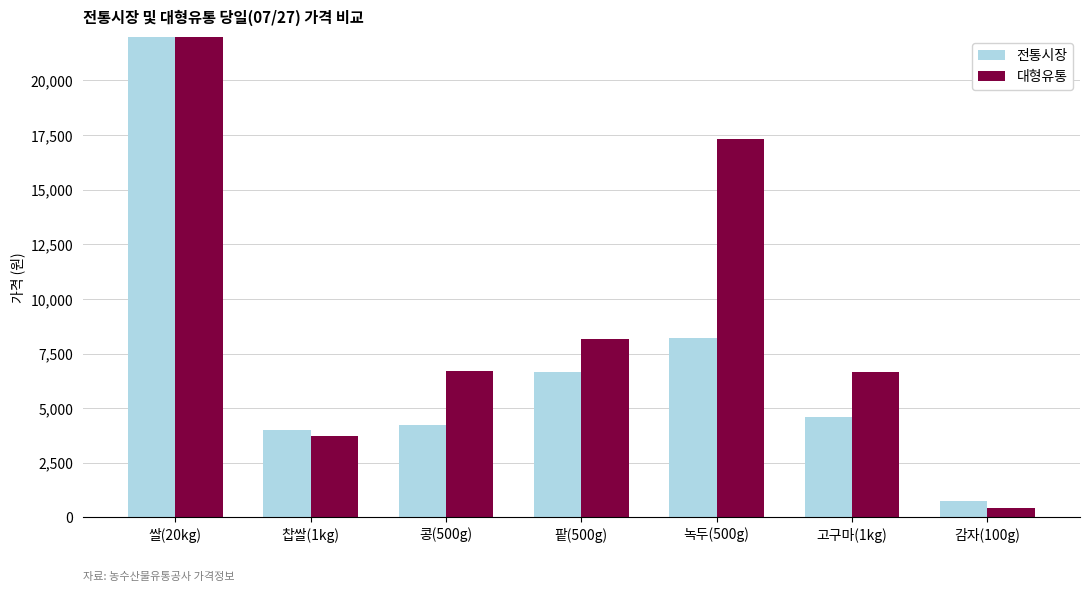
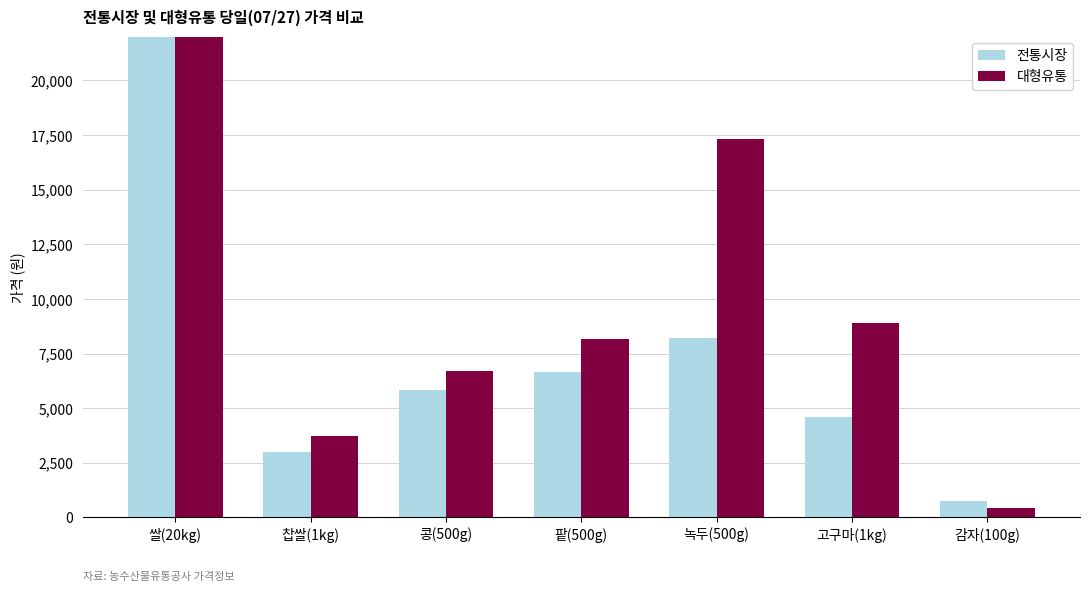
전통시장, 찹쌀(1kg): 4,000 -> 3,000
전통시장, 콩(500g): 4,200 -> 5,800
대형유통, 고구마(1kg): 6,600 -> 8,900
